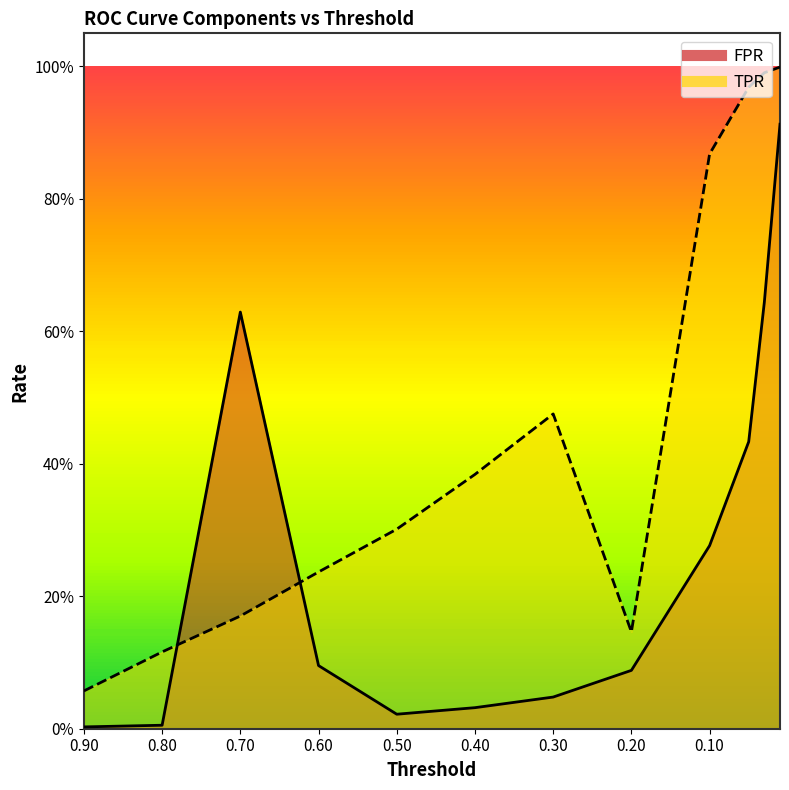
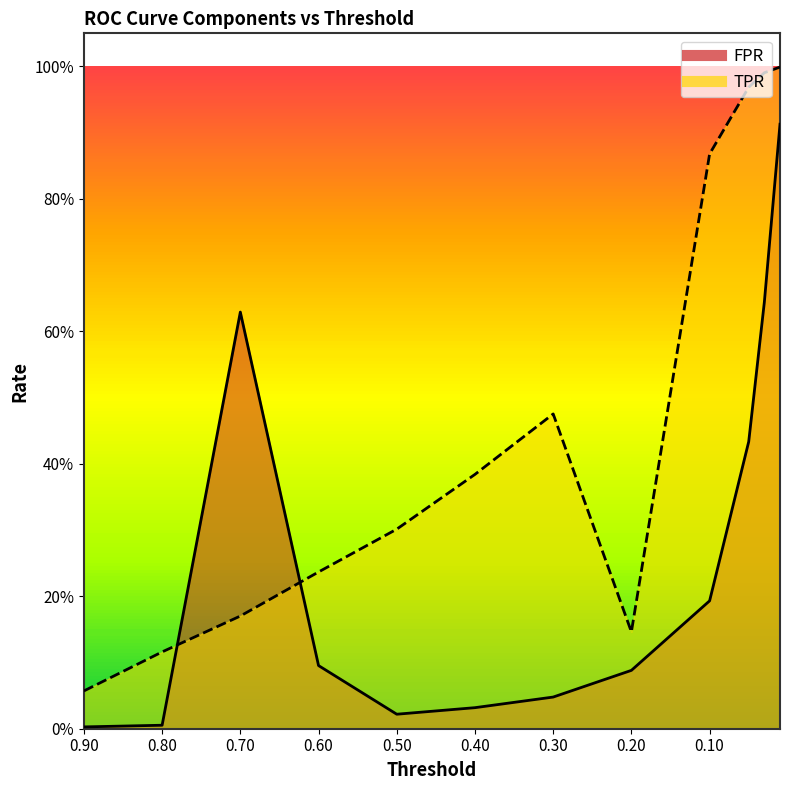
FPR, 0.10: 28% -> 19%
